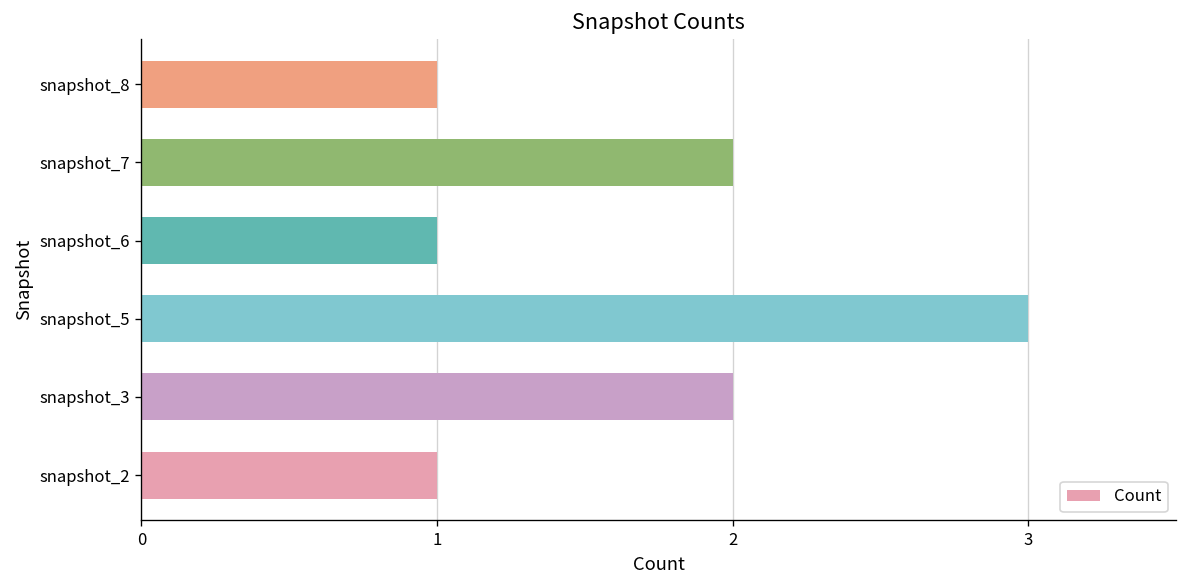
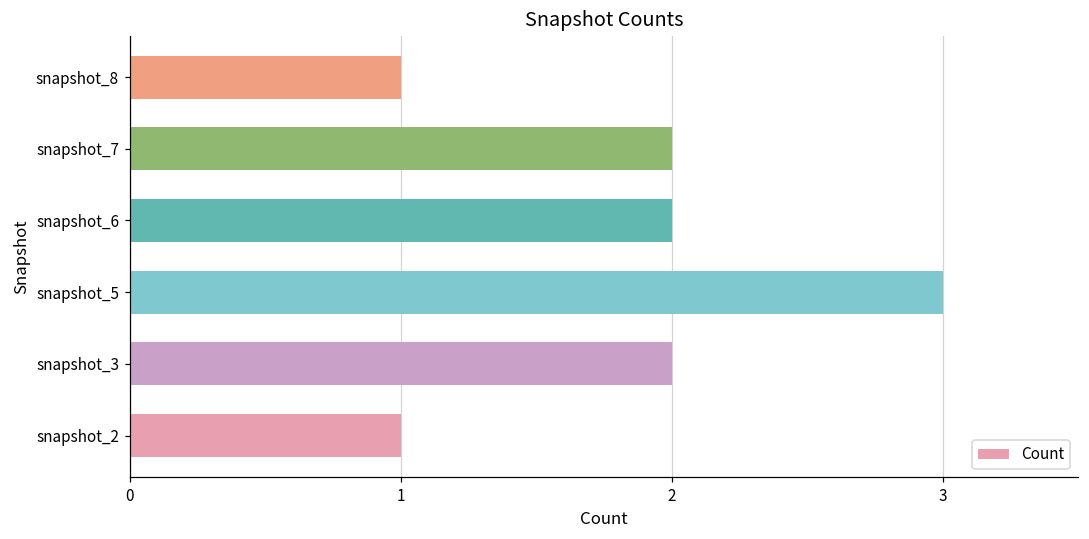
snapshot_6: 1 -> 2
